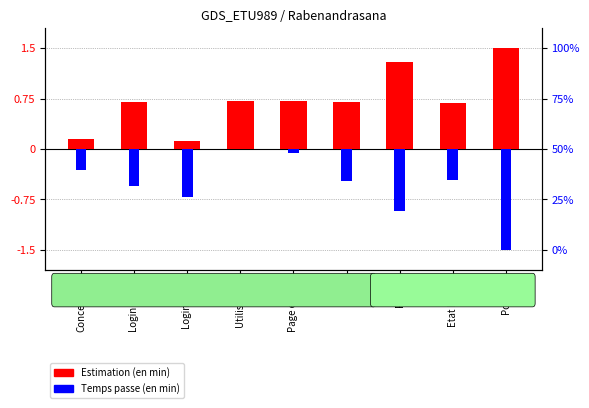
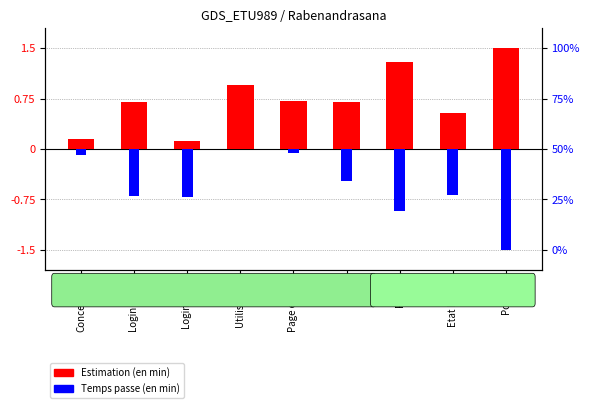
Temps passe (en min), Conception: -0.3 -> -0.1
Temps passe (en min), Login Front: -0.6 -> -0.7
Estimation (en min), Utilisateur: 0.7 -> 0.9
Estimation (en min), Etat Route: 0.7 -> 0.5
Temps passe (en min), Etat Route: -0.5 -> -0.7
